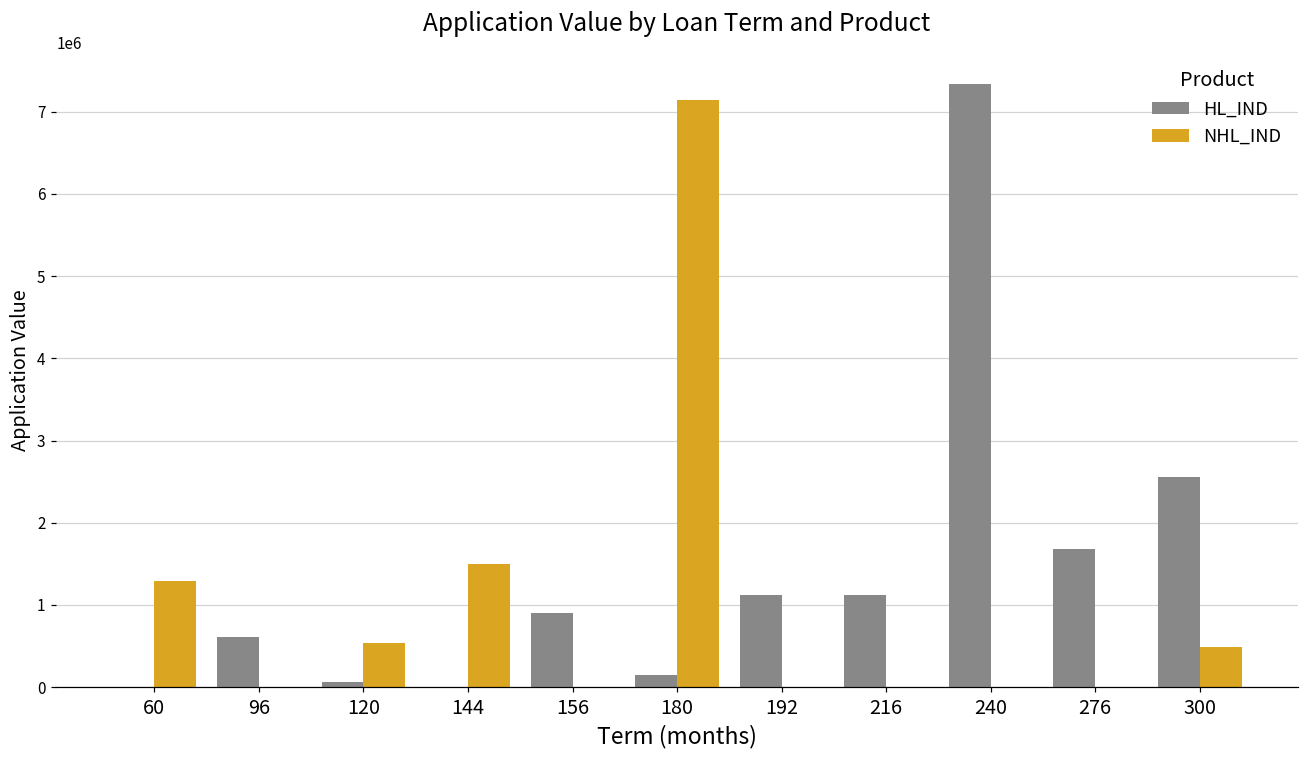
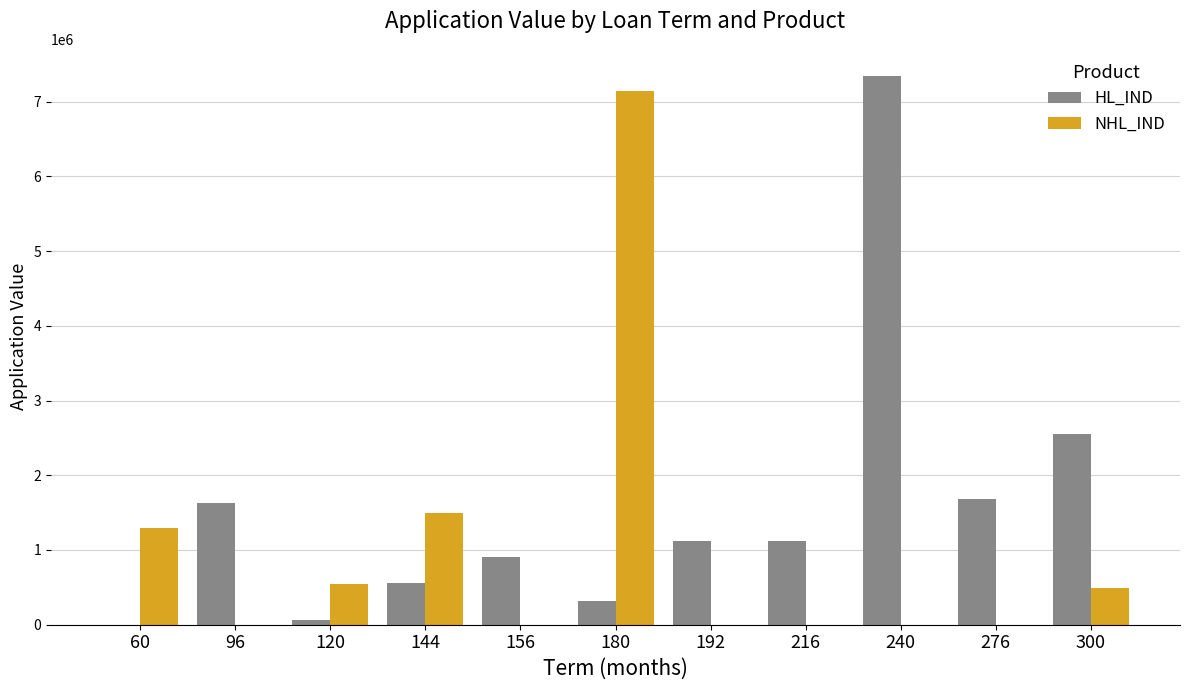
HL_IND, 96: 600000 -> 1600000
HL_IND, 144: 0 -> 600000
HL_IND, 180: 200000 -> 300000
